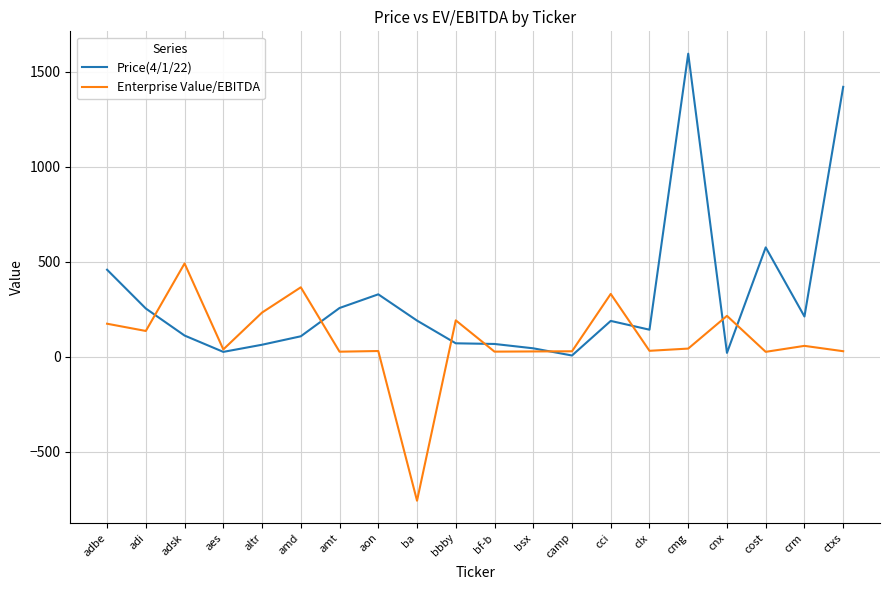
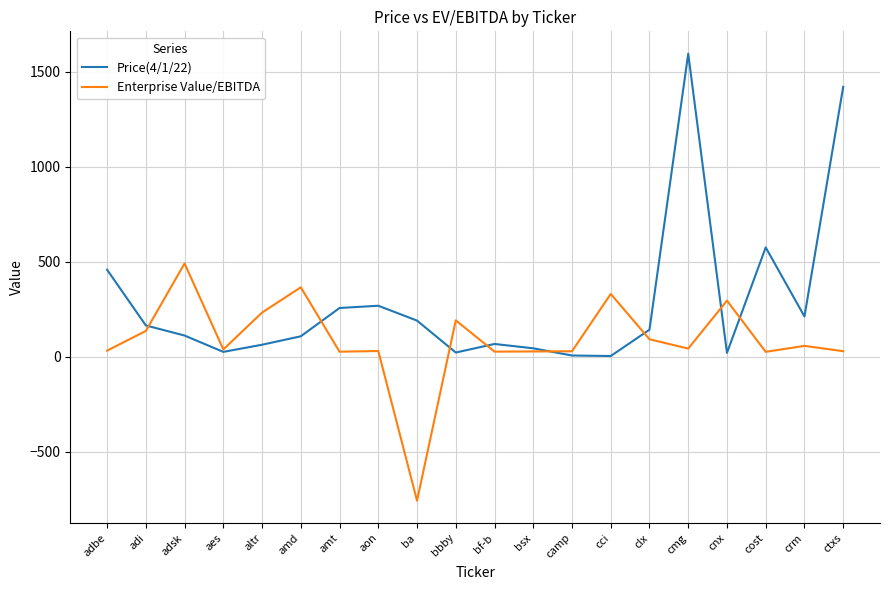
Enterprise Value/EBITDA, adbe: 170 -> 30
Price(4/1/22), adi: 250 -> 170
Price(4/1/22), aon: 330 -> 270
Price(4/1/22), bbby: 70 -> 20
Price(4/1/22), cci: 190 -> 0
Enterprise Value/EBITDA, clx: 30 -> 90
Enterprise Value/EBITDA, cnx: 220 -> 300
